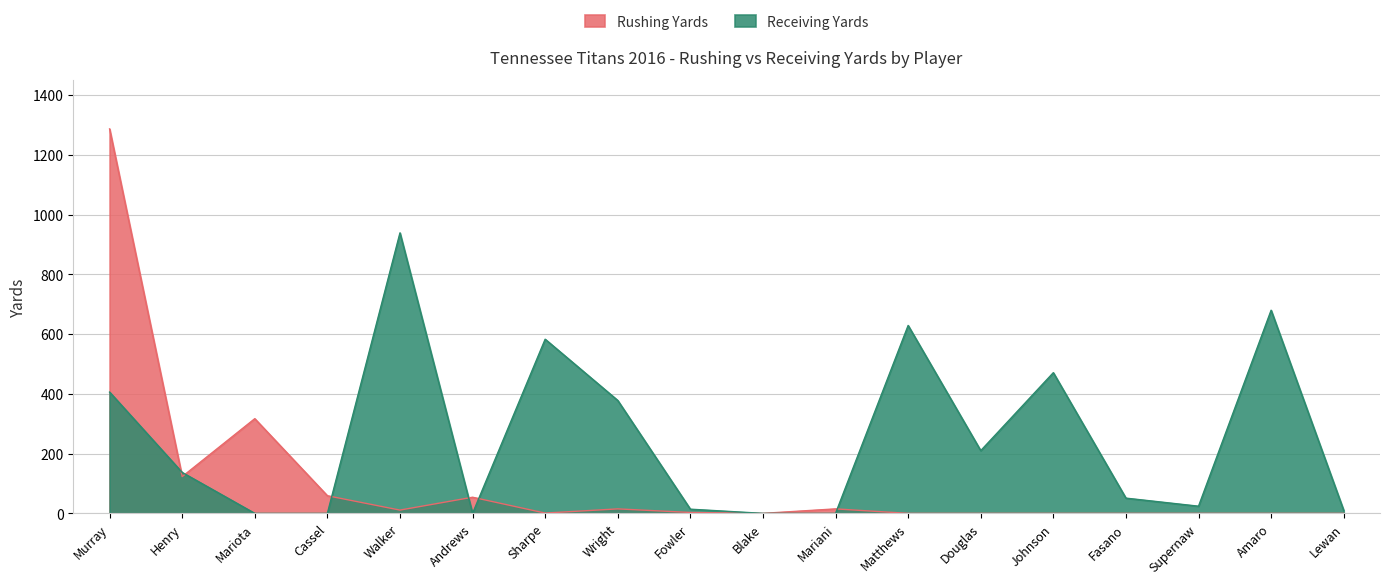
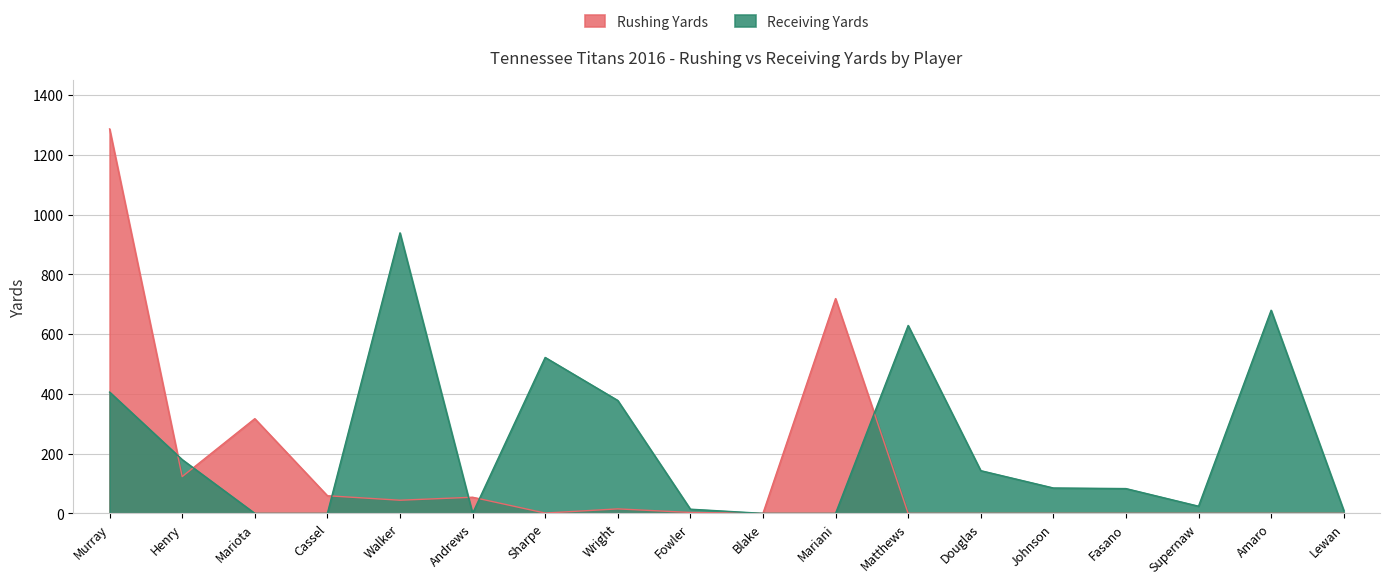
Receiving Yards, Henry: 140 -> 180
Rushing Yards, Walker: 10 -> 40
Receiving Yards, Sharpe: 580 -> 520
Rushing Yards, Mariani: 20 -> 720
Receiving Yards, Douglas: 210 -> 140
Receiving Yards, Johnson: 470 -> 90
Receiving Yards, Fasano: 50 -> 80
